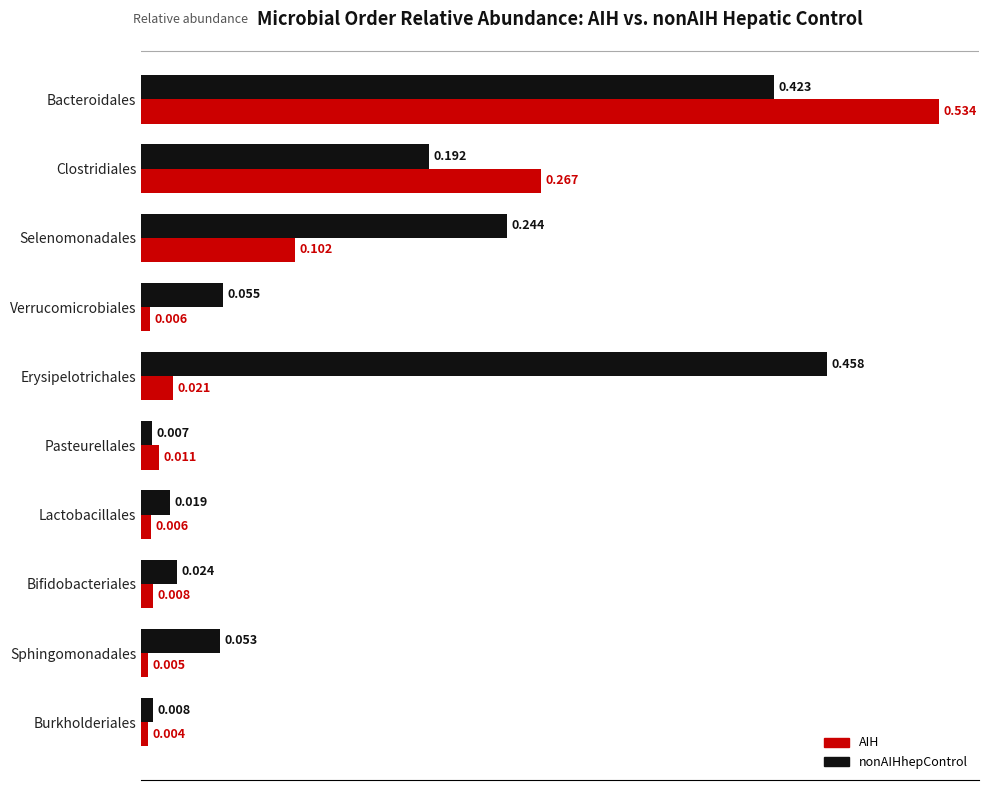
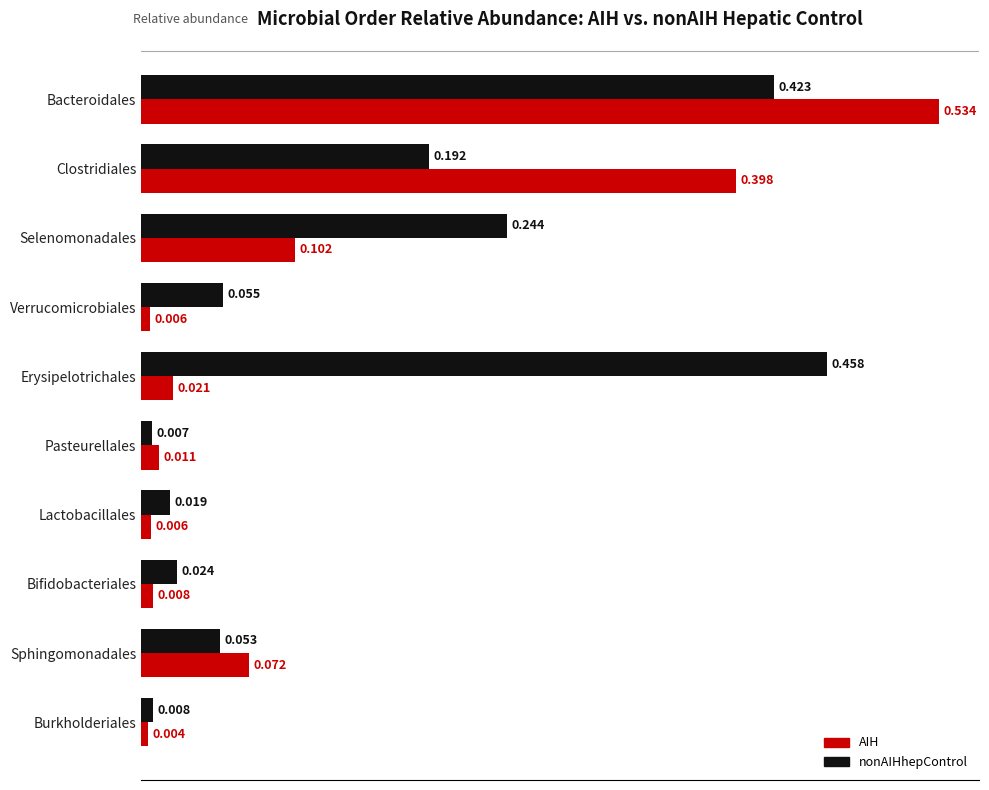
AIH, Clostridiales: 0.267 -> 0.398
AIH, Sphingomonadales: 0.005 -> 0.072
